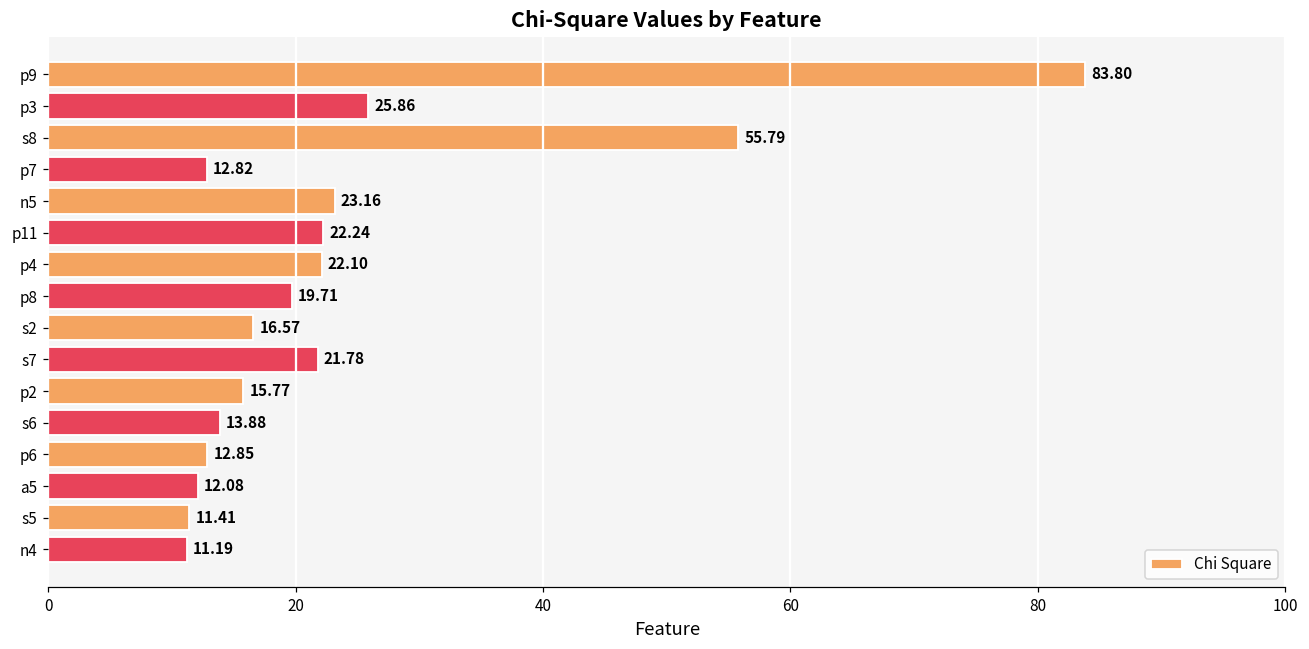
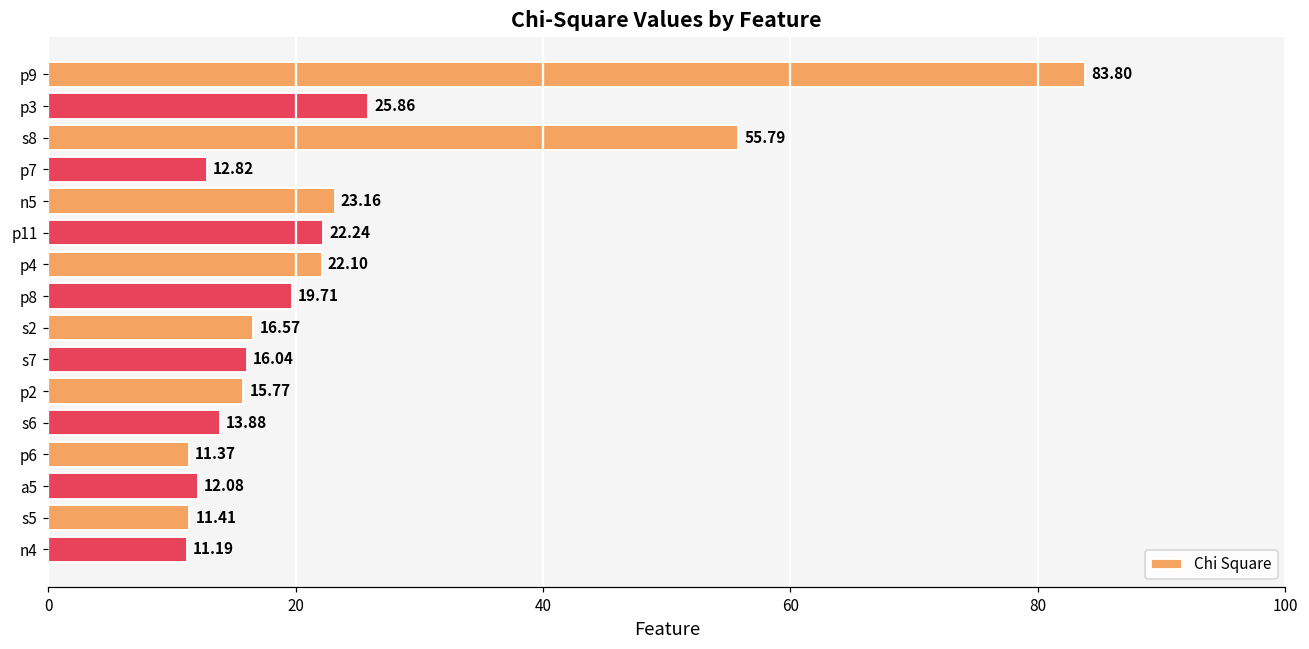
s7: 21.78 -> 16.04
p6: 12.85 -> 11.37
